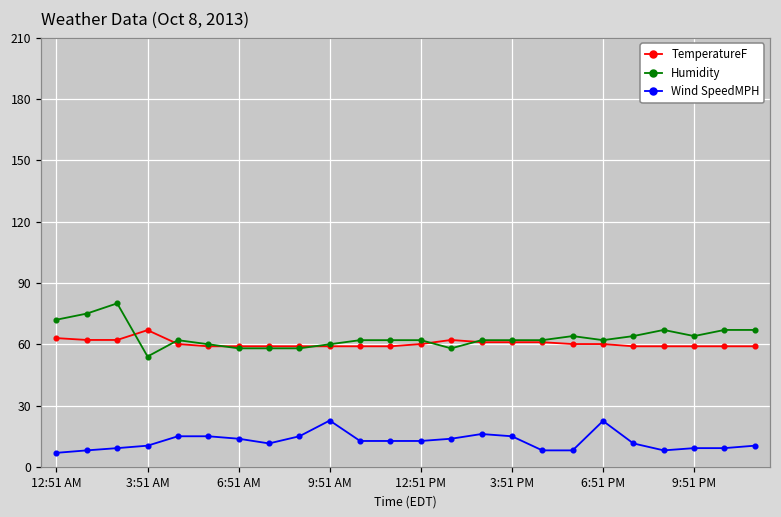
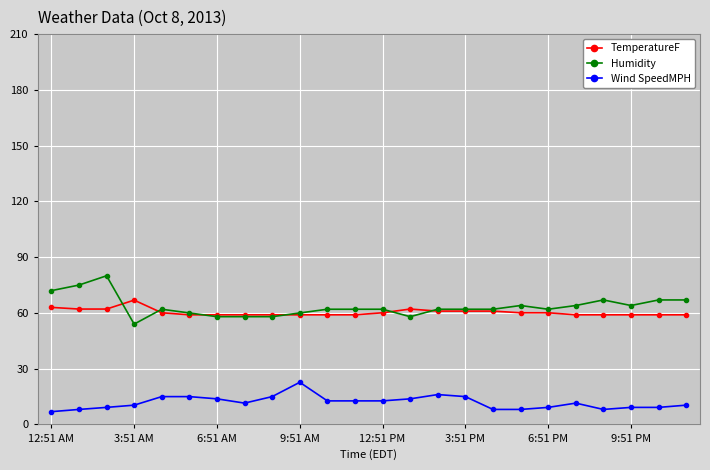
Wind SpeedMPH, 6:51 PM: 23 -> 9
